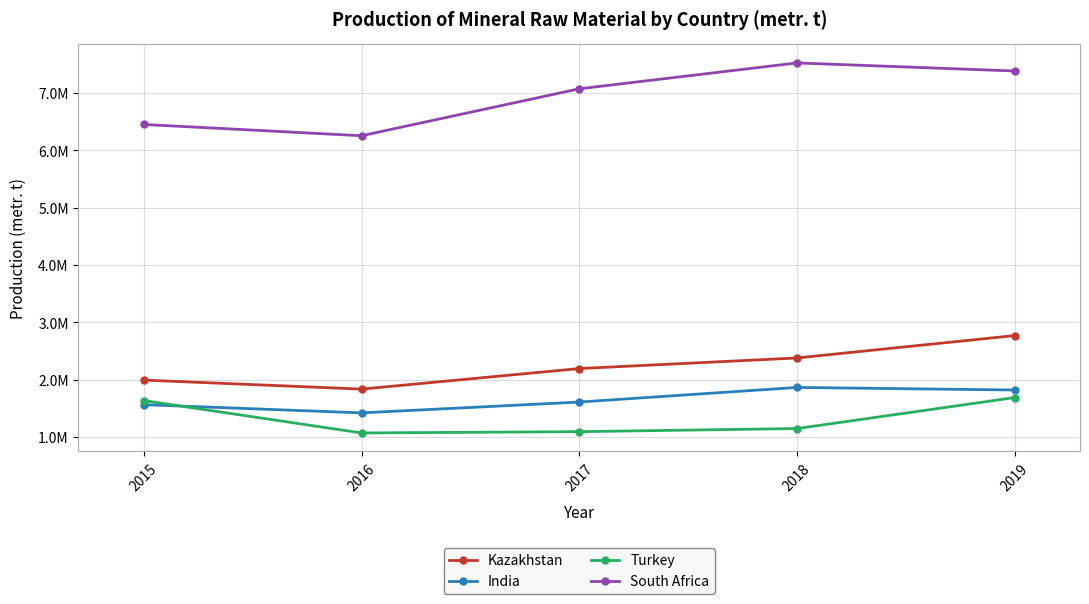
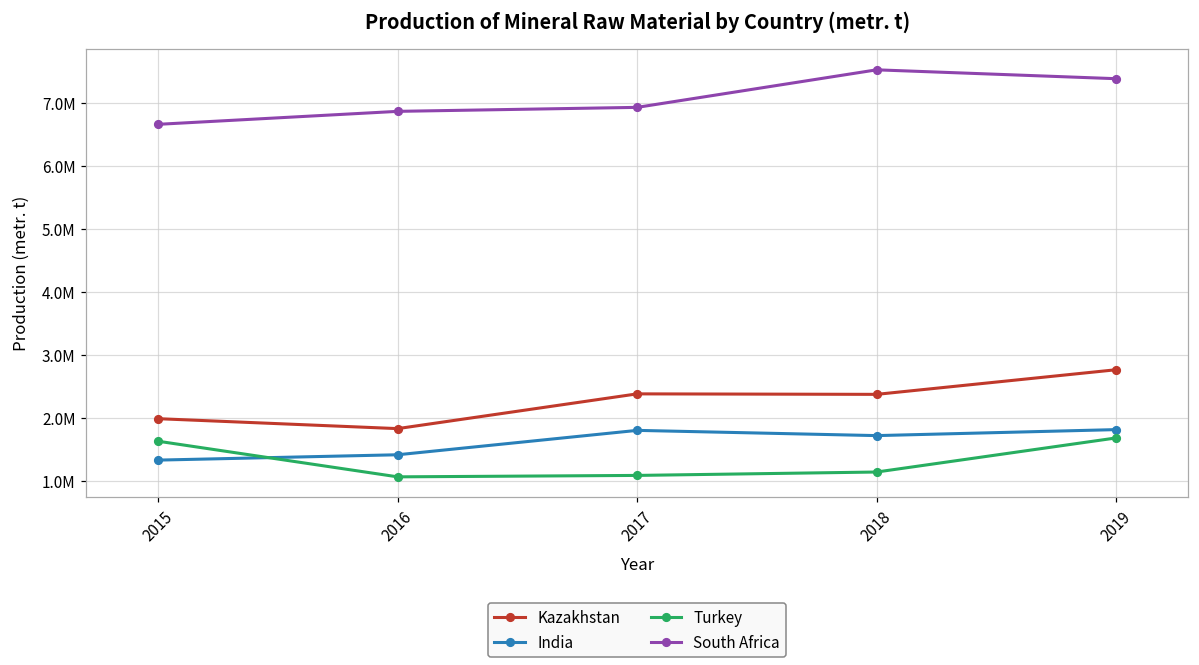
India, 2015: 1600000 -> 1300000
South Africa, 2015: 6500000 -> 6700000
South Africa, 2016: 6300000 -> 6900000
Kazakhstan, 2017: 2200000 -> 2400000
India, 2017: 1600000 -> 1800000
South Africa, 2017: 7100000 -> 6900000
India, 2018: 1900000 -> 1700000
